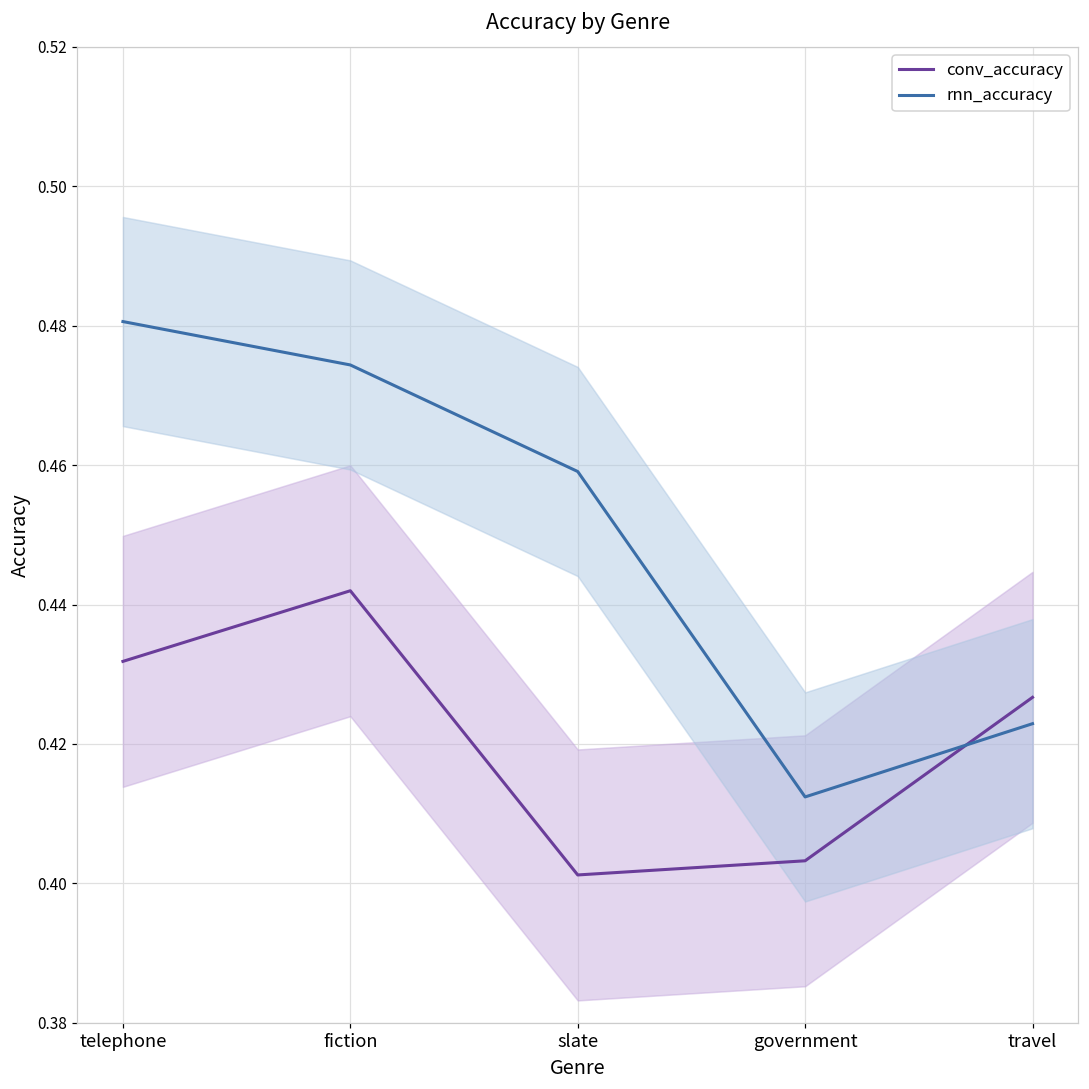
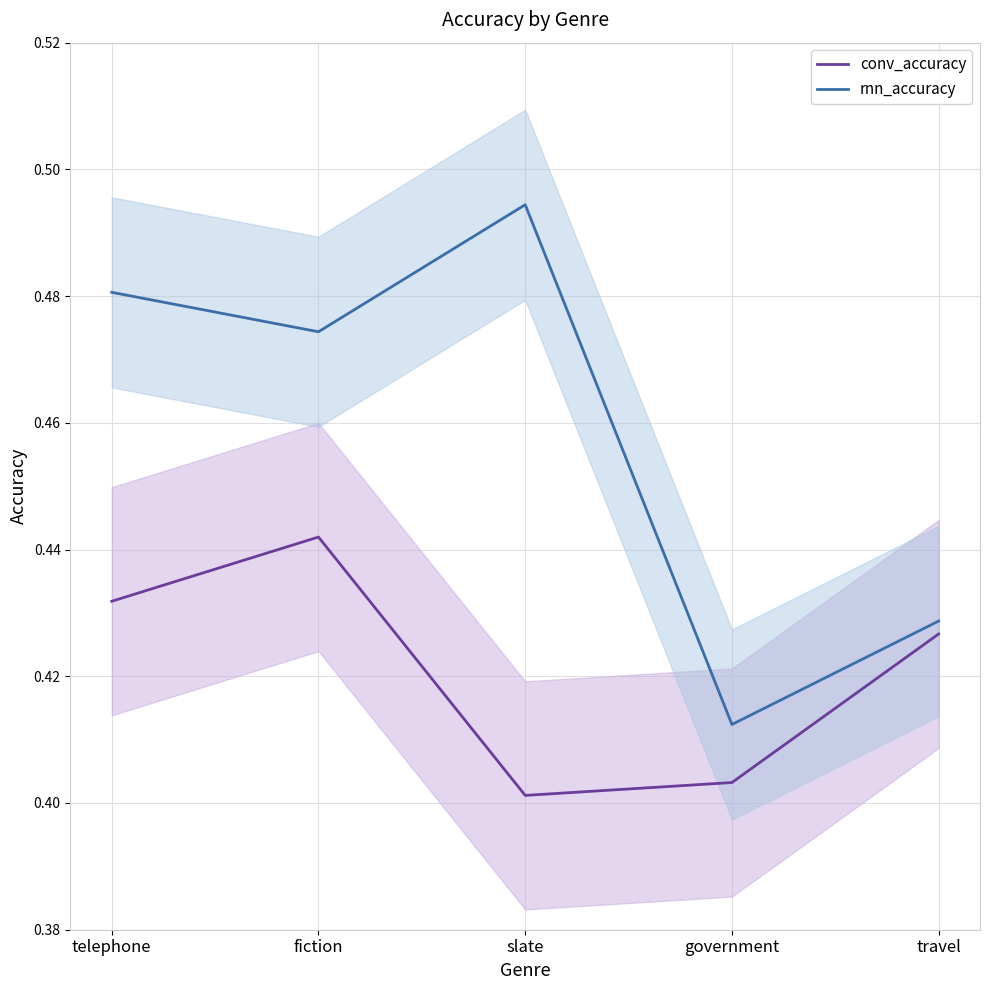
rnn_accuracy, slate: 0.459 -> 0.494
rnn_accuracy, travel: 0.423 -> 0.429
